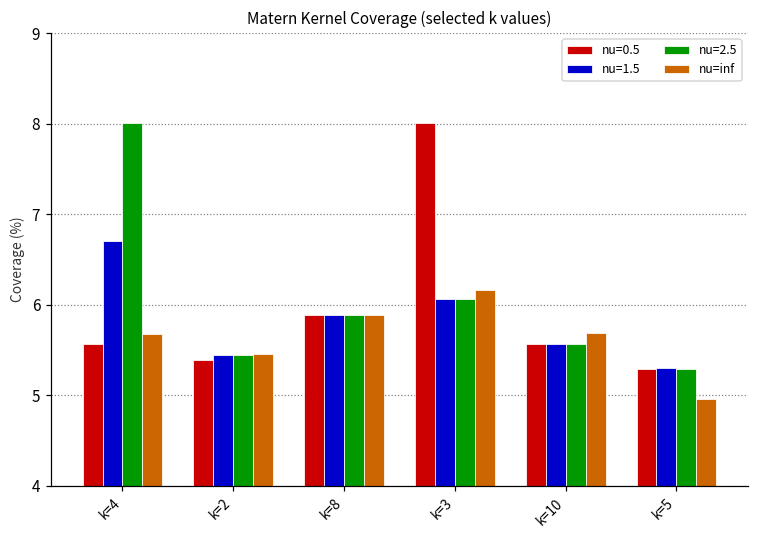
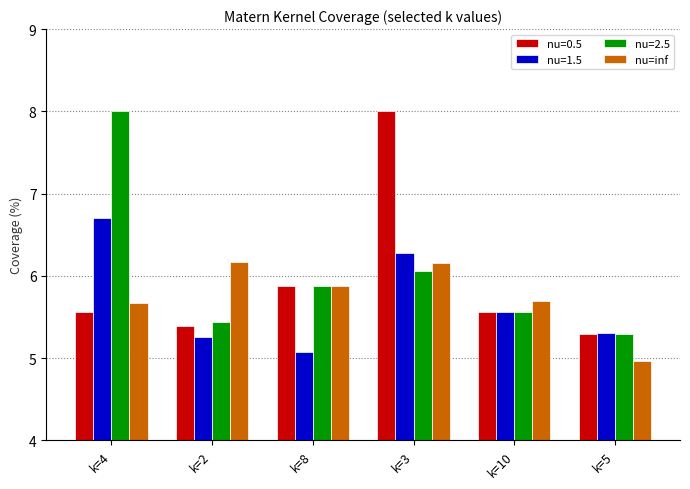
nu=1.5, k=2: 5.4 -> 5.3
nu=inf, k=2: 5.5 -> 6.2
nu=1.5, k=8: 5.9 -> 5.1
nu=1.5, k=3: 6.1 -> 6.3
